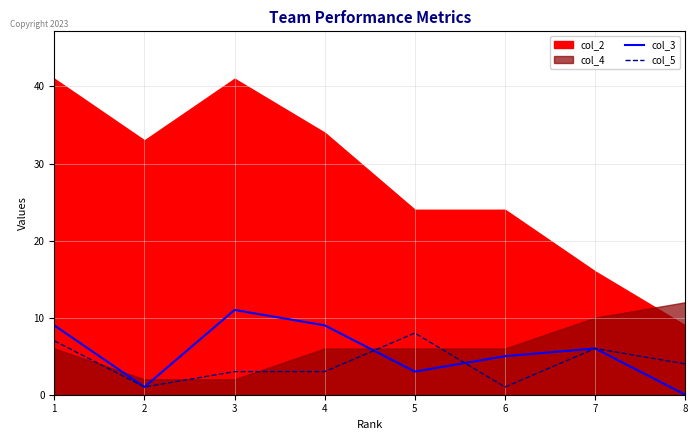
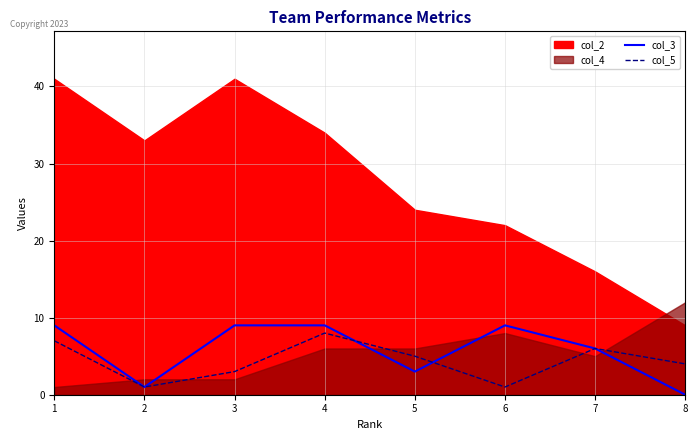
col_4, 1: 6 -> 1
col_3, 3: 11 -> 9
col_5, 4: 3 -> 8
col_5, 5: 8 -> 5
col_3, 6: 5 -> 9
col_2, 6: 24 -> 22
col_4, 6: 6 -> 8
col_4, 7: 10 -> 5
